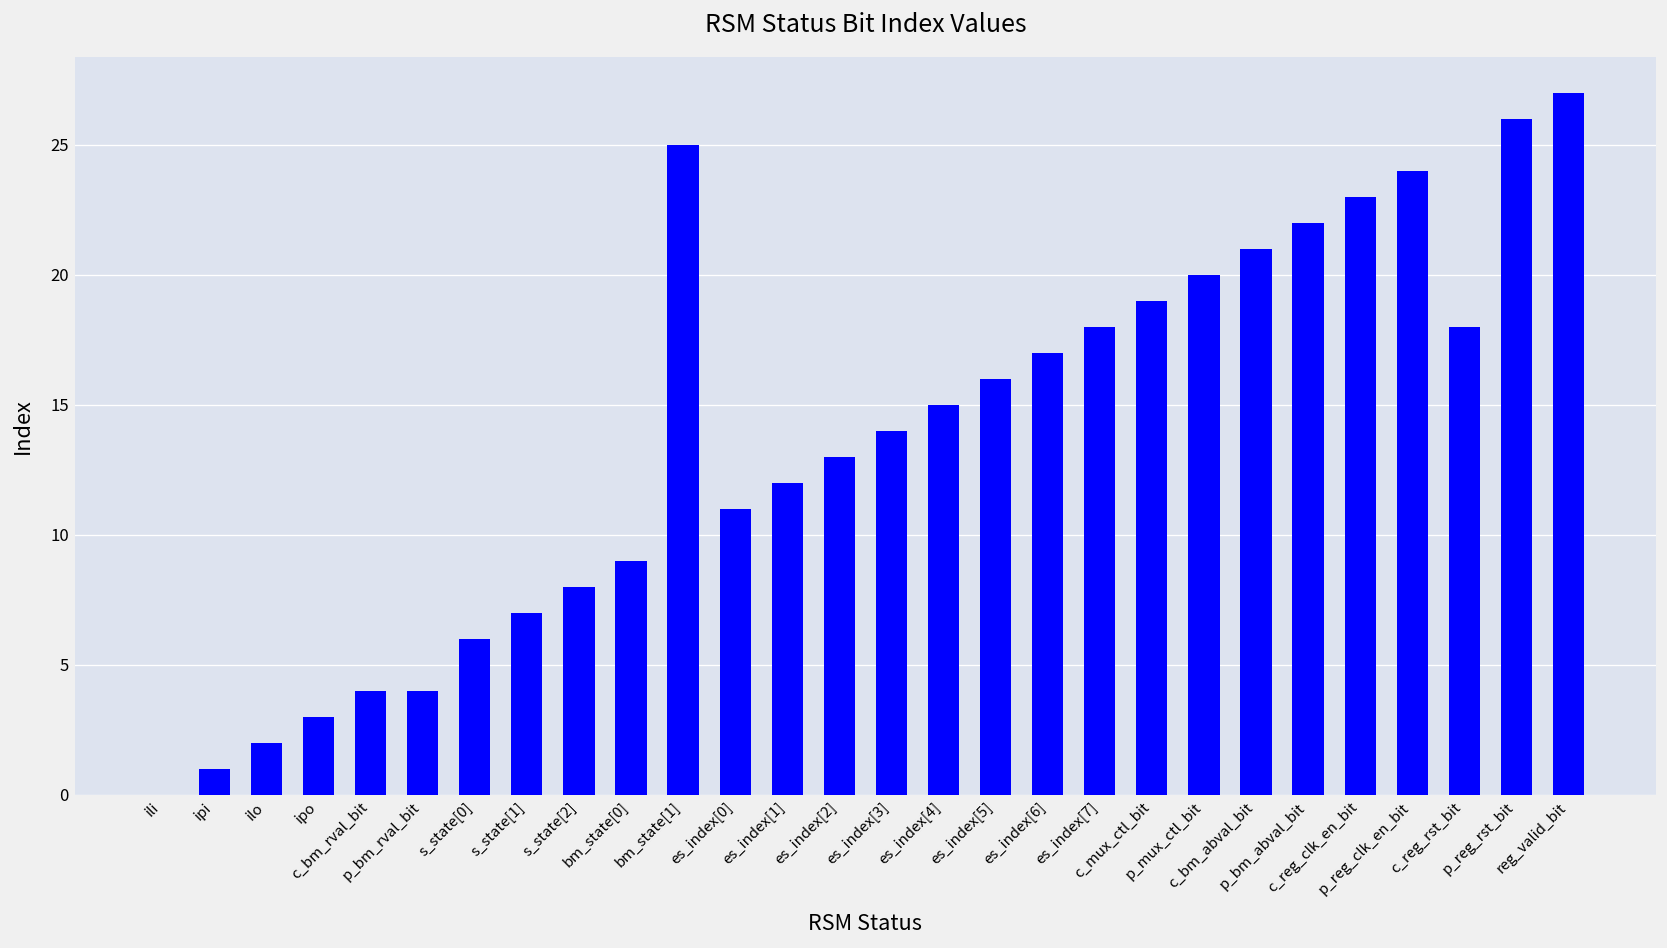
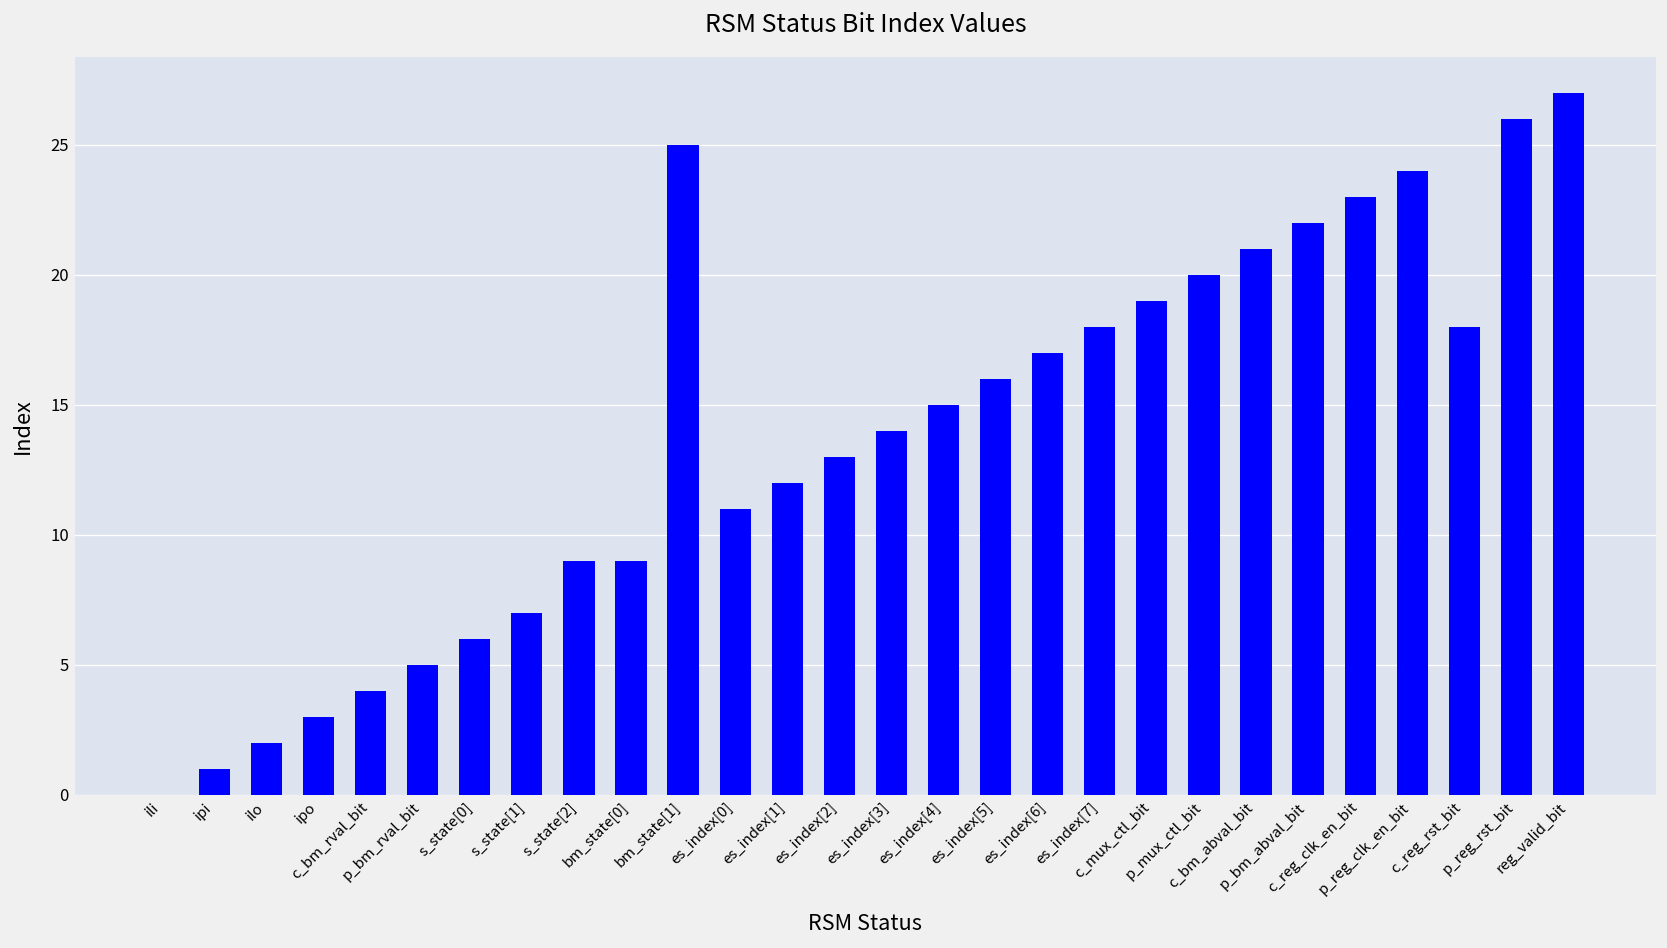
p_bm_rval_bit: 4 -> 5
s_state[2]: 8 -> 9
